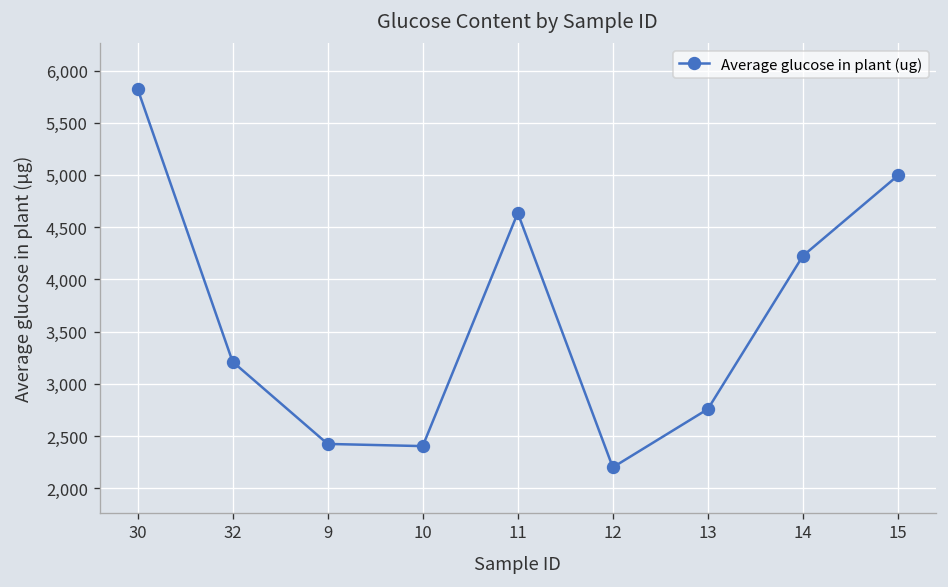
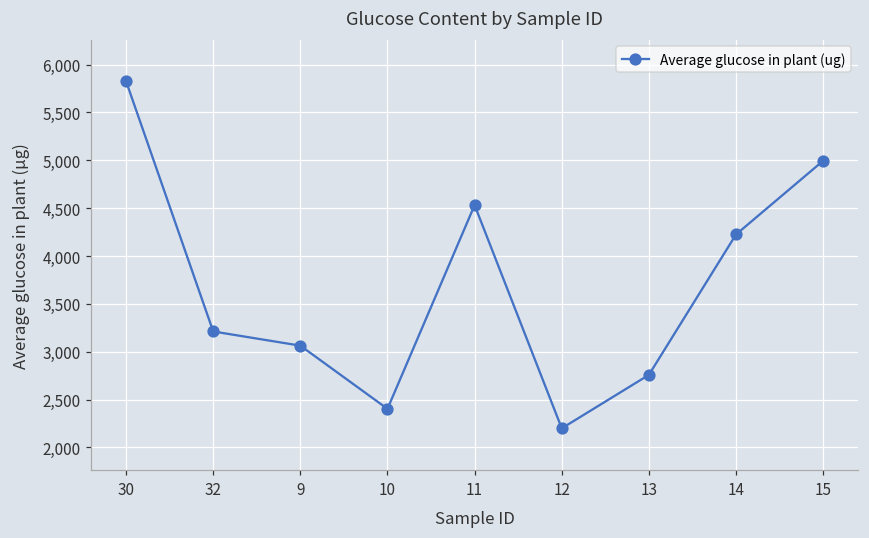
9: 2,400 -> 3,100
11: 4,600 -> 4,500
